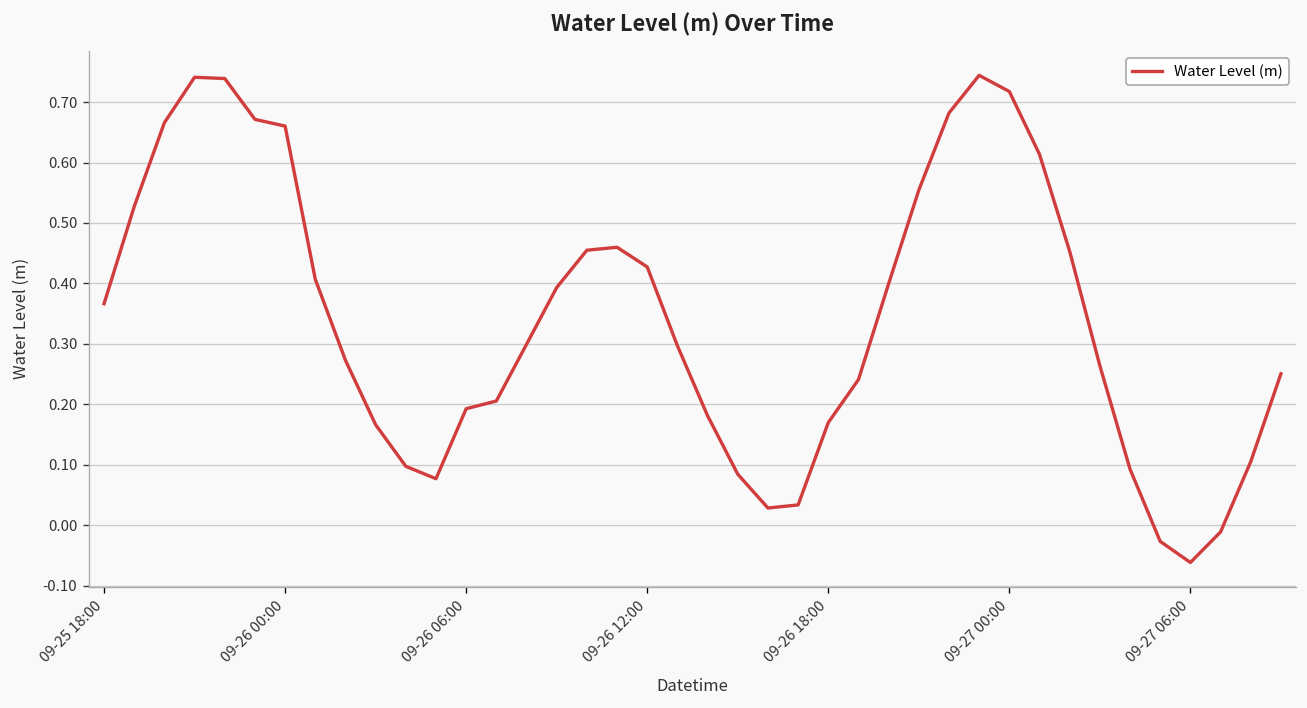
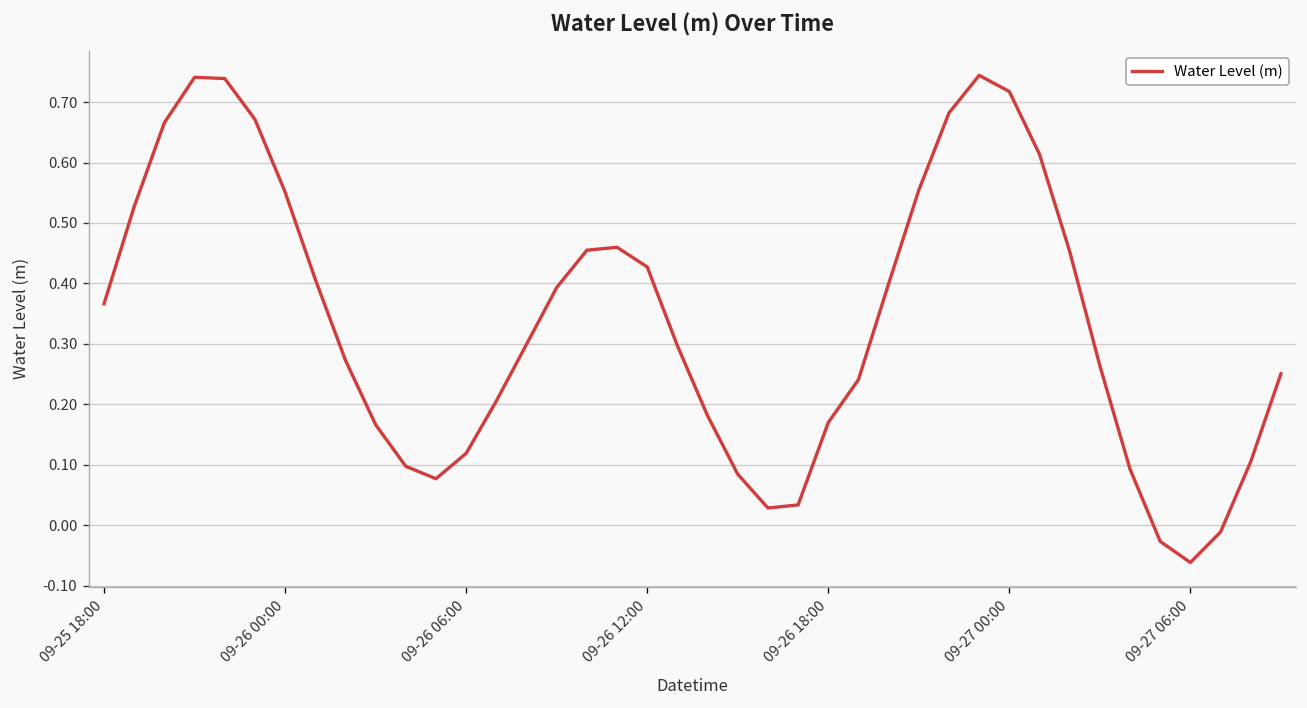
09-26 00:00: 0.66 -> 0.55
09-26 06:00: 0.19 -> 0.12
